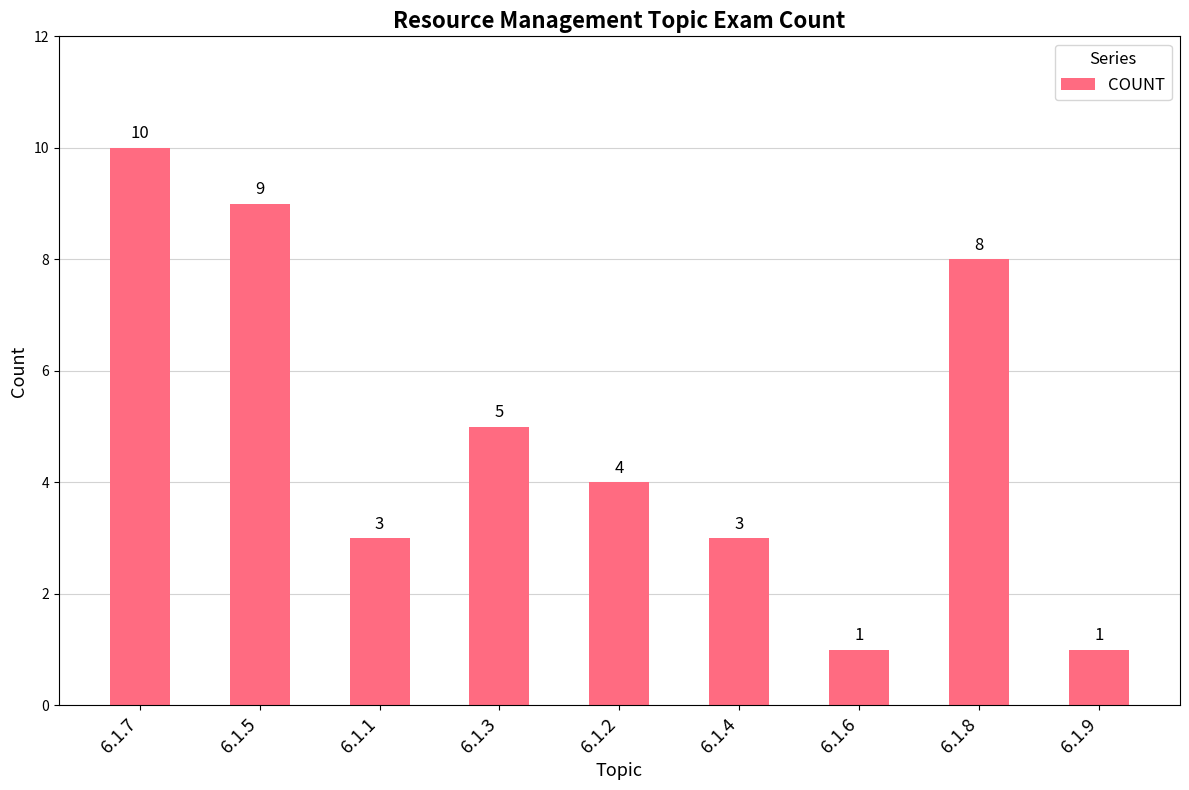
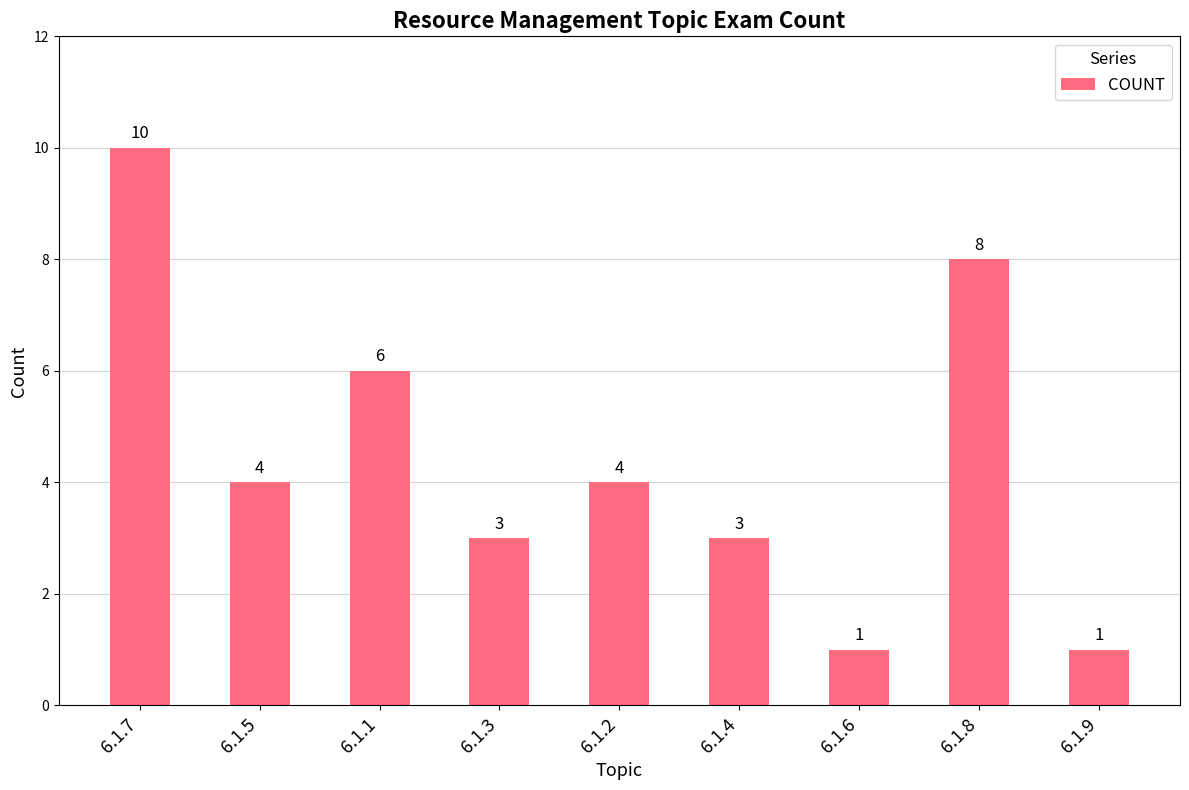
6.1.5: 9 -> 4
6.1.1: 3 -> 6
6.1.3: 5 -> 3
